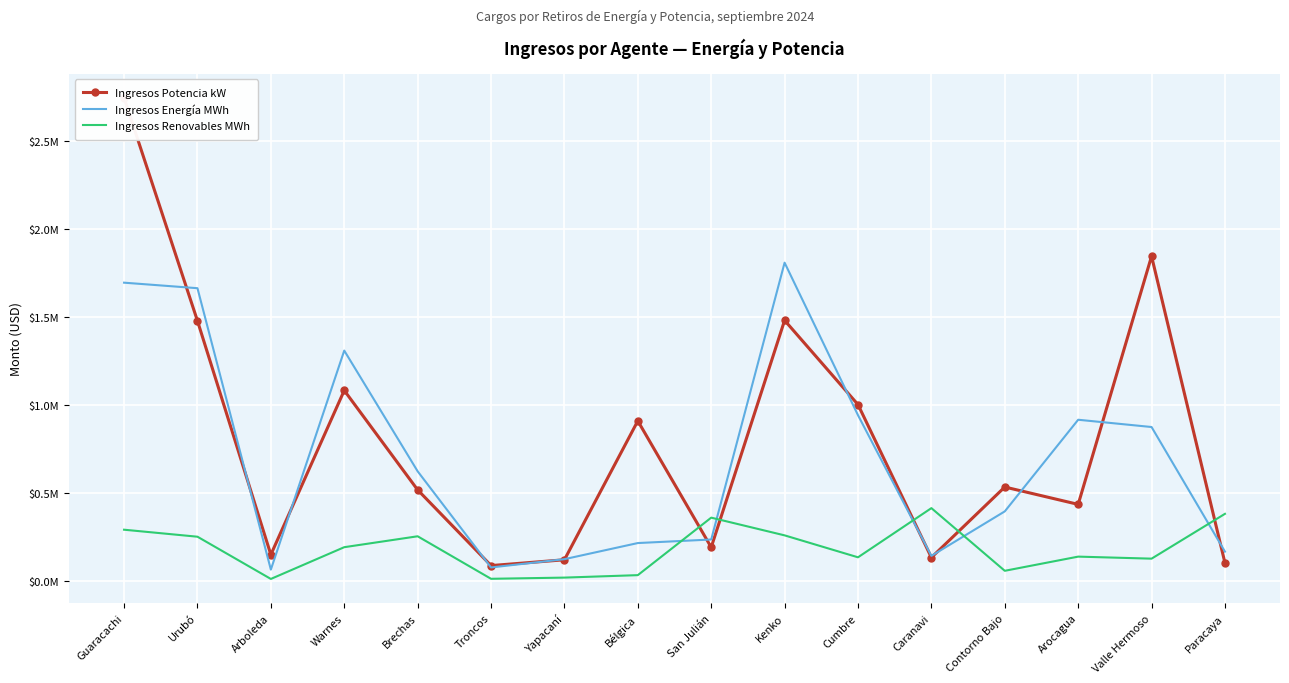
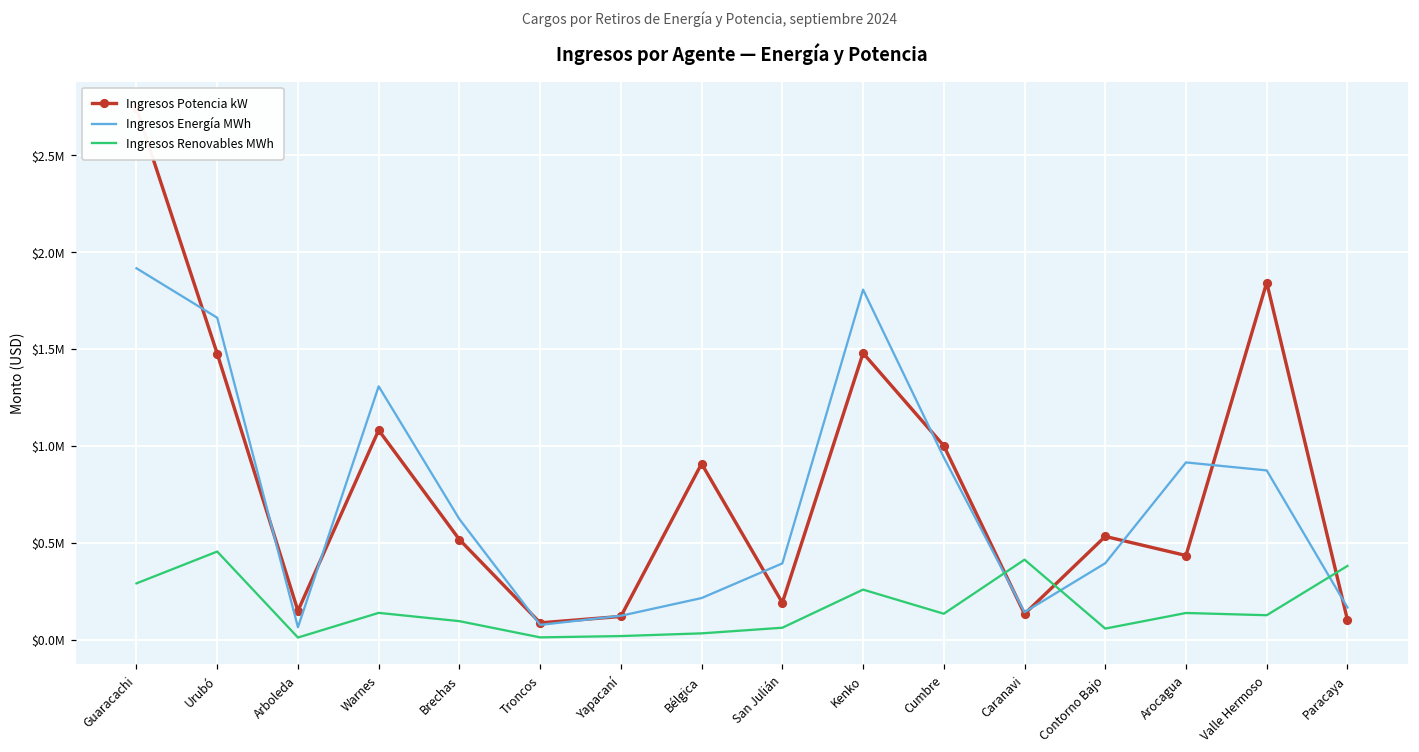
Ingresos Energía MWh, Guaracachi: $1690000 -> $1920000
Ingresos Renovables MWh, Urubó: $250000 -> $450000
Ingresos Renovables MWh, Warnes: $190000 -> $140000
Ingresos Renovables MWh, Brechas: $250000 -> $100000
Ingresos Energía MWh, San Julián: $240000 -> $390000
Ingresos Renovables MWh, San Julián: $360000 -> $60000
